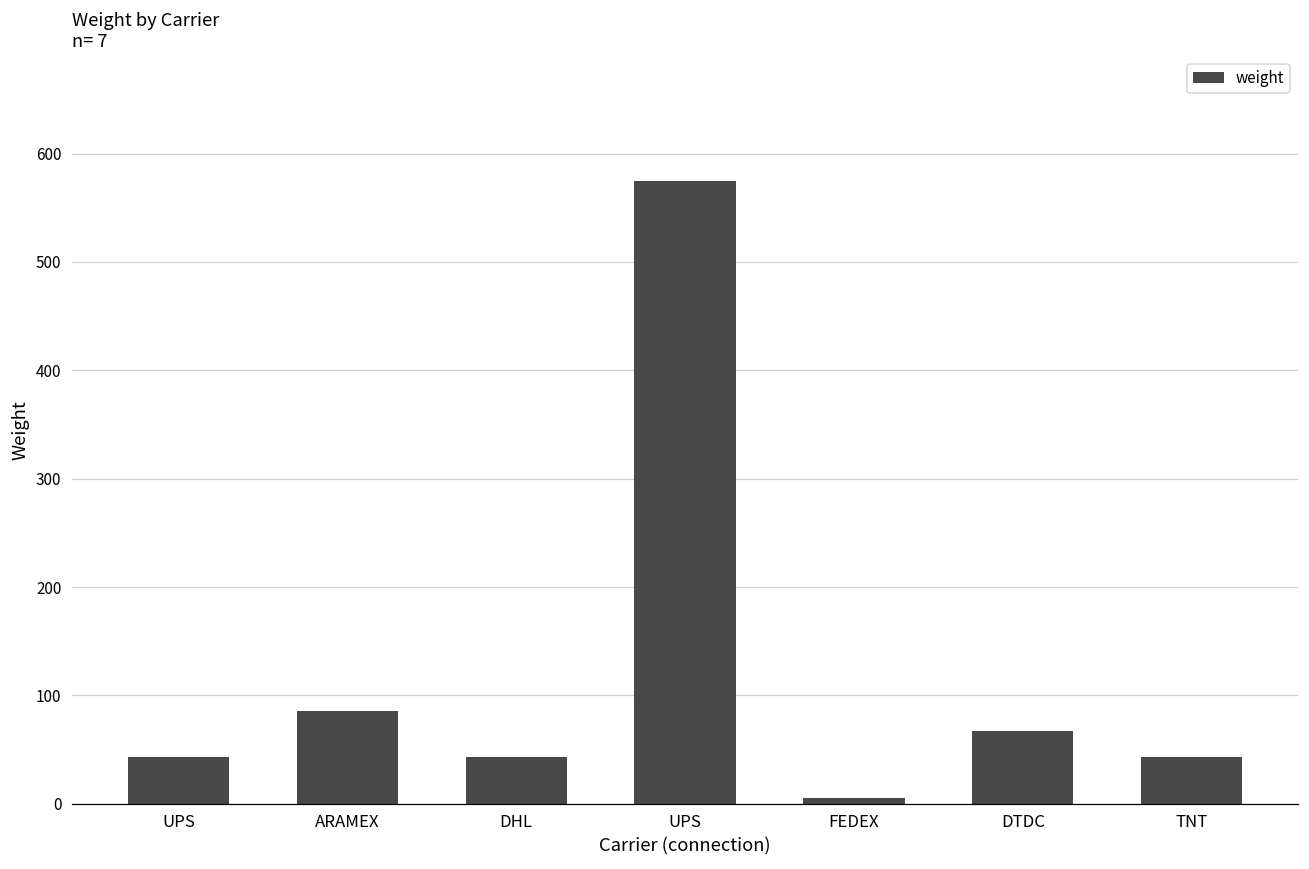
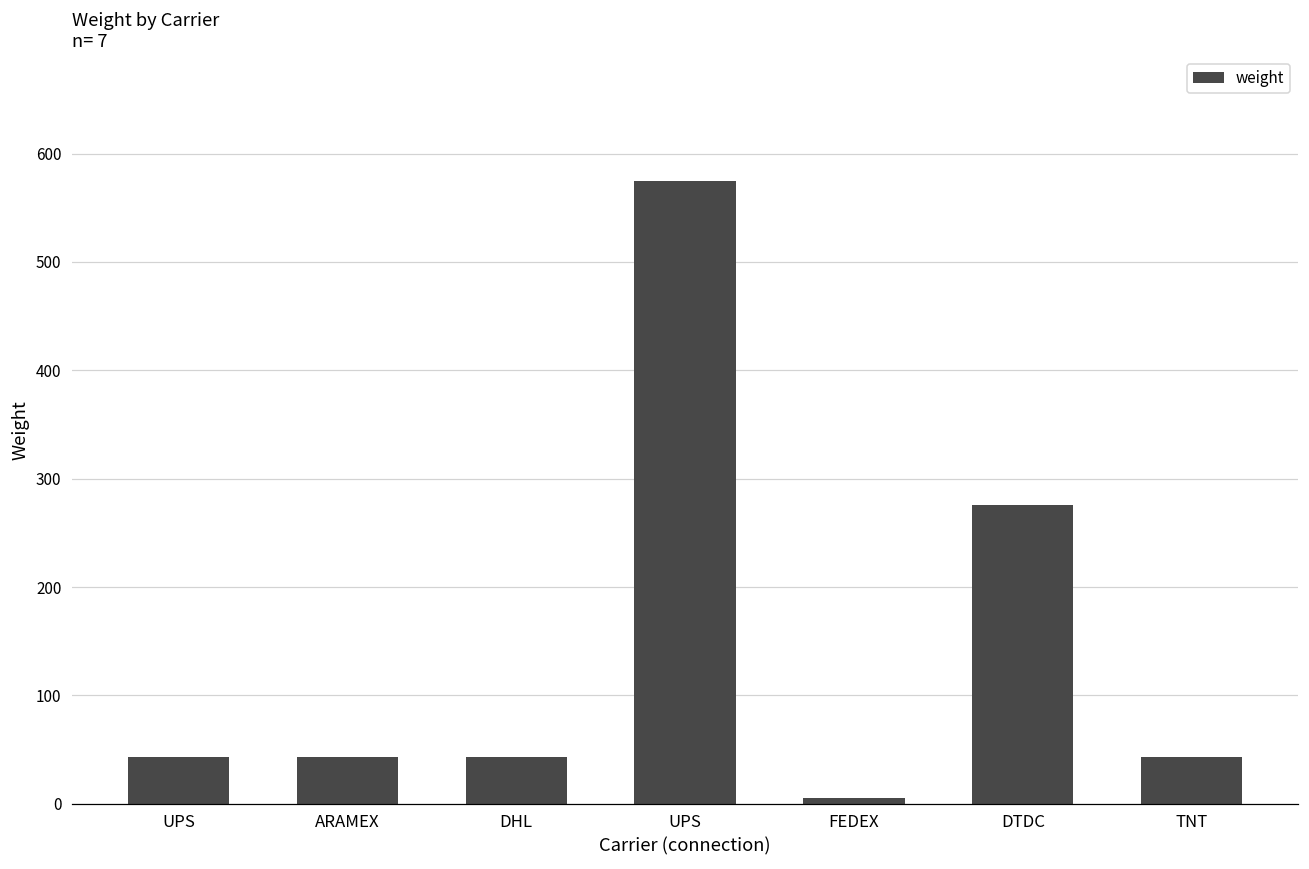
ARAMEX: 90 -> 40
DTDC: 70 -> 280
